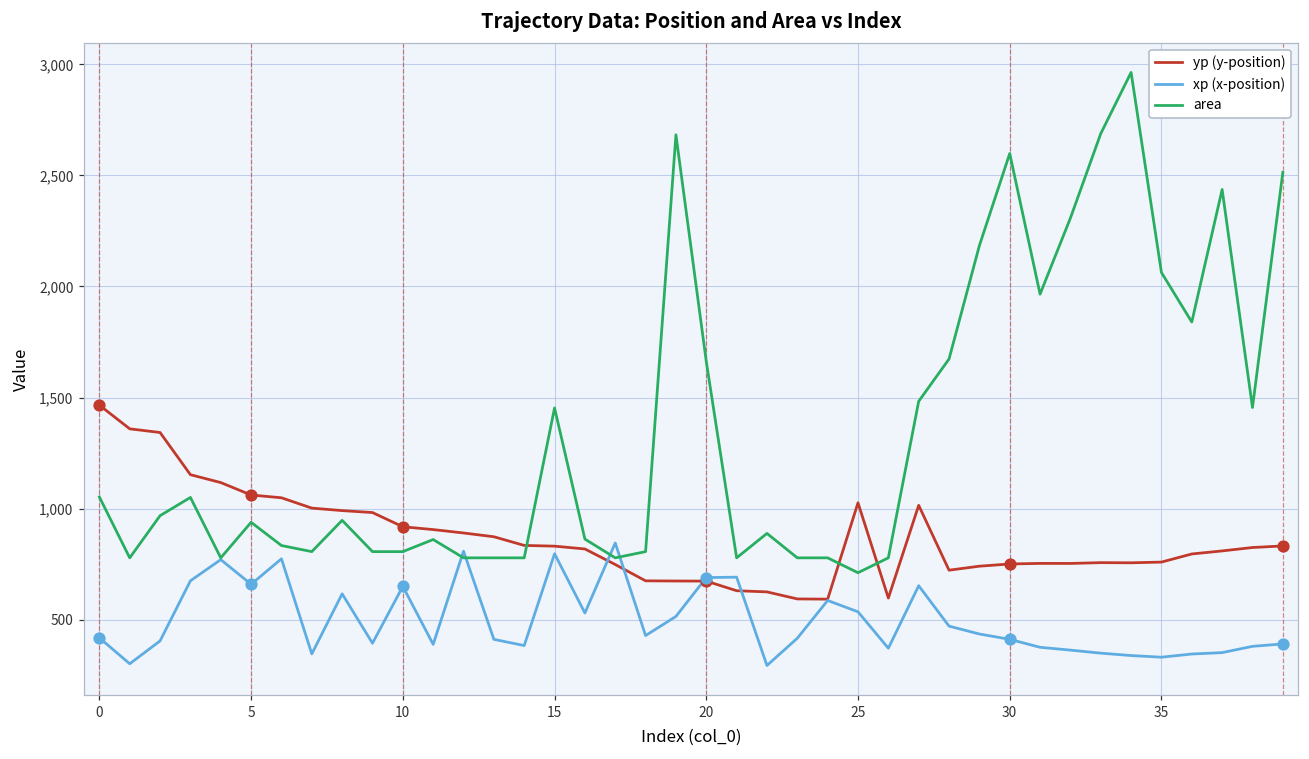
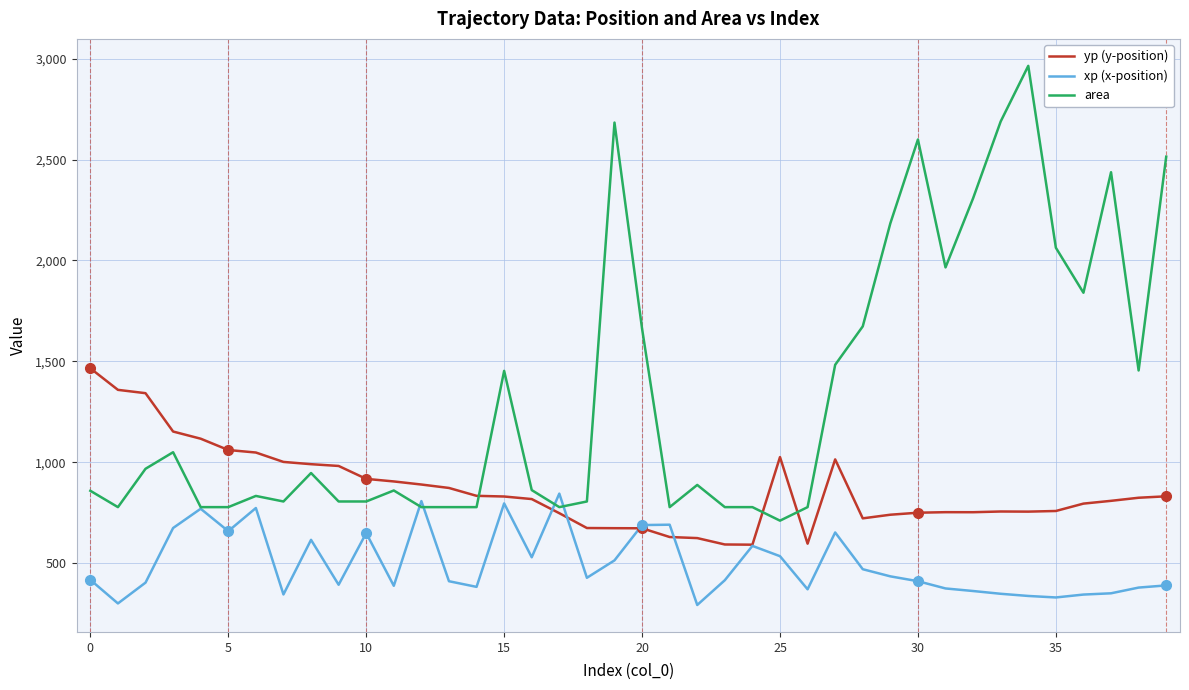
area, 0: 1,050 -> 860
area, 5: 940 -> 780
